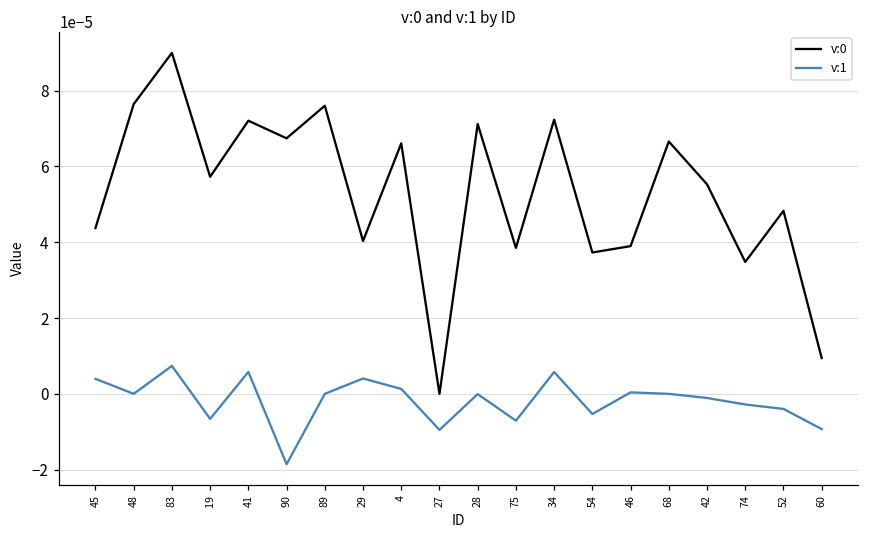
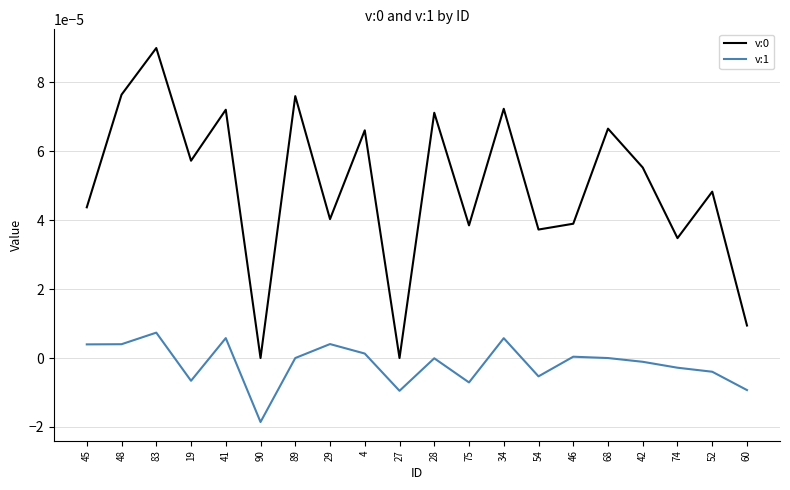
v:1, 48: 0.000000 -> 0.000004
v:0, 90: 0.0001 -> 0.0000
